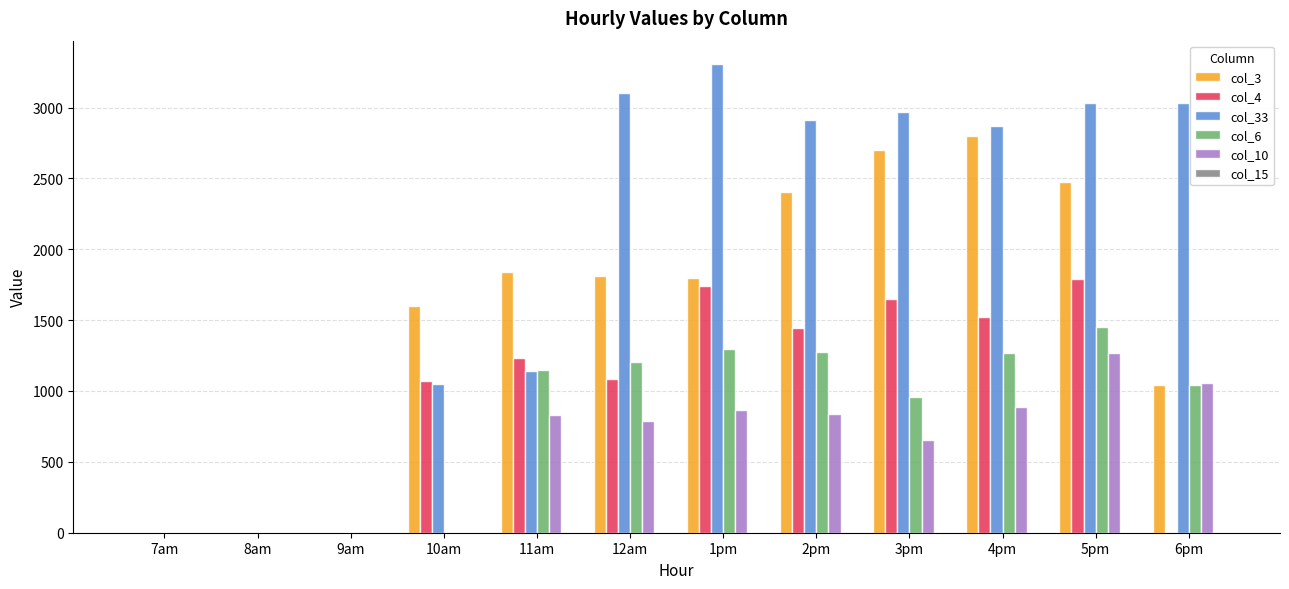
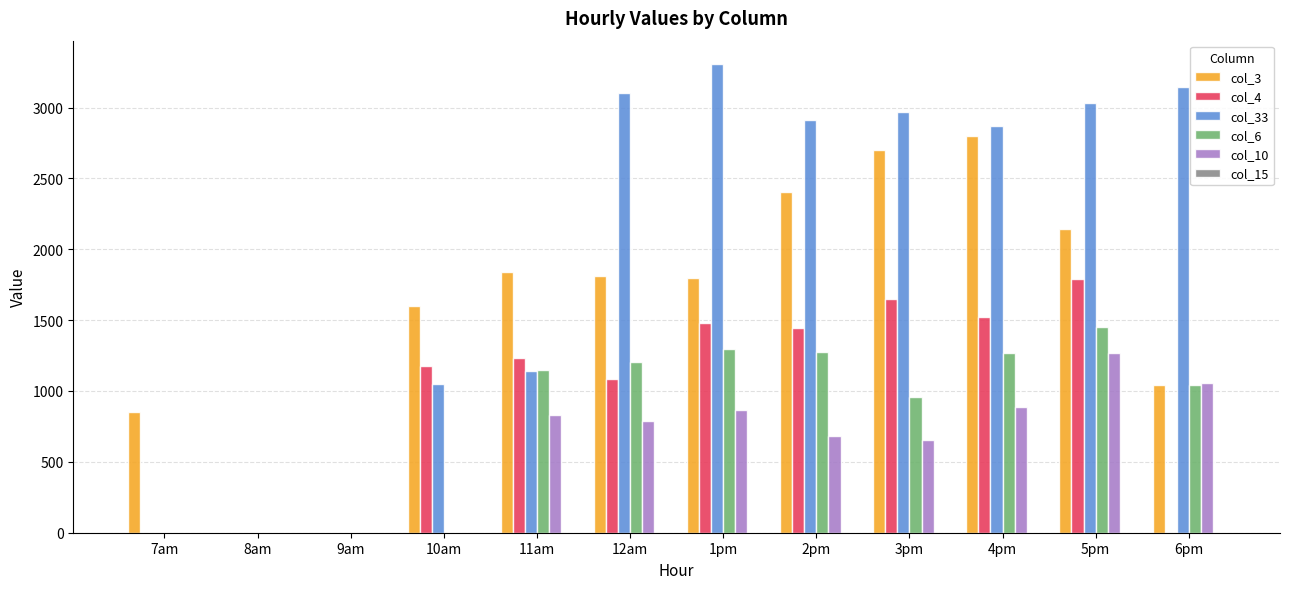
col_3, 7am: 0 -> 850
col_4, 10am: 1070 -> 1170
col_4, 1pm: 1740 -> 1480
col_10, 2pm: 830 -> 680
col_3, 5pm: 2470 -> 2140
col_33, 6pm: 3030 -> 3150
